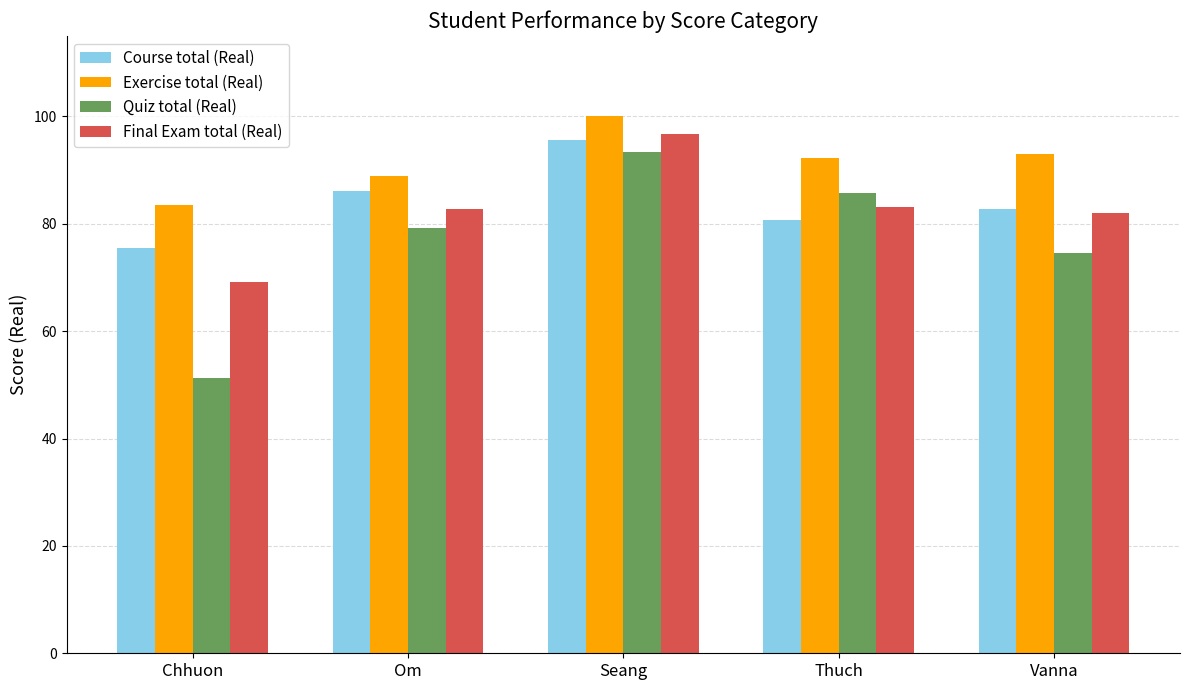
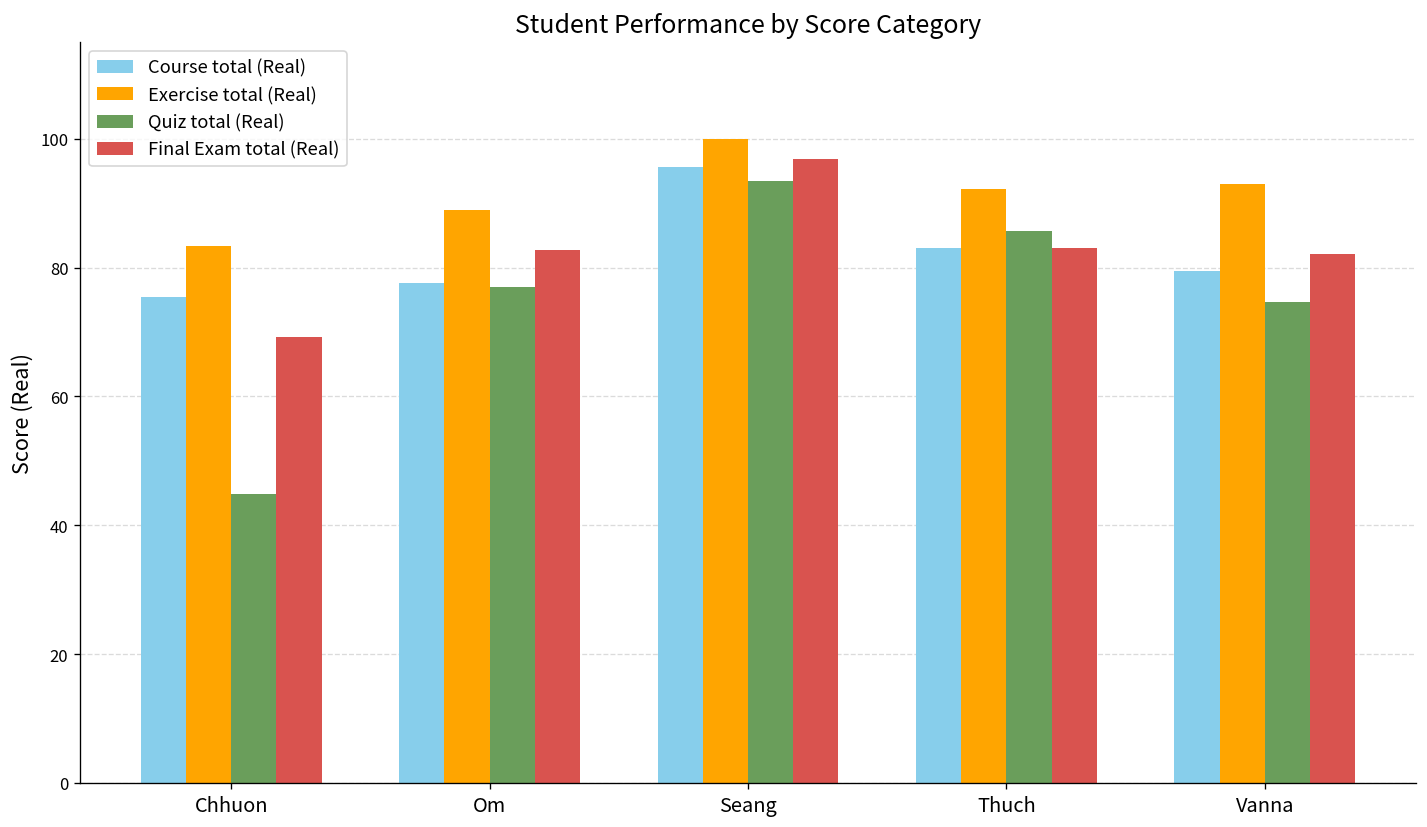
Quiz total (Real), Chhuon: 51 -> 45
Course total (Real), Om: 86 -> 78
Quiz total (Real), Om: 79 -> 77
Course total (Real), Thuch: 81 -> 83
Course total (Real), Vanna: 83 -> 79
